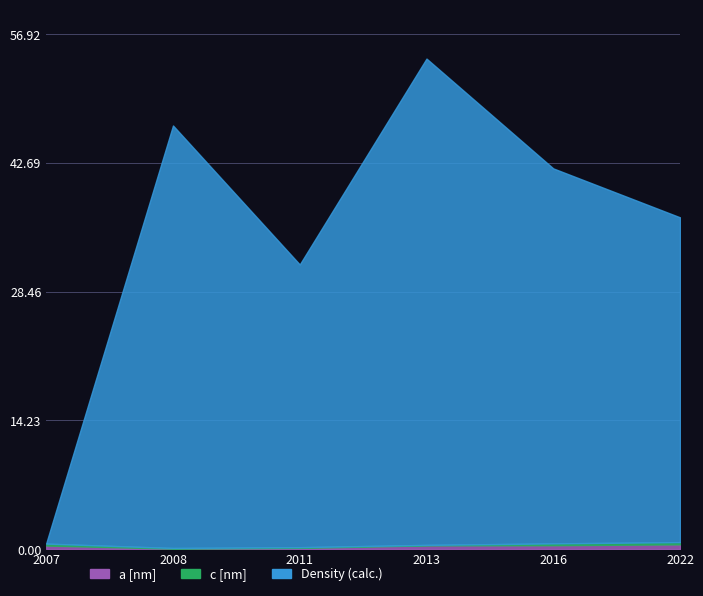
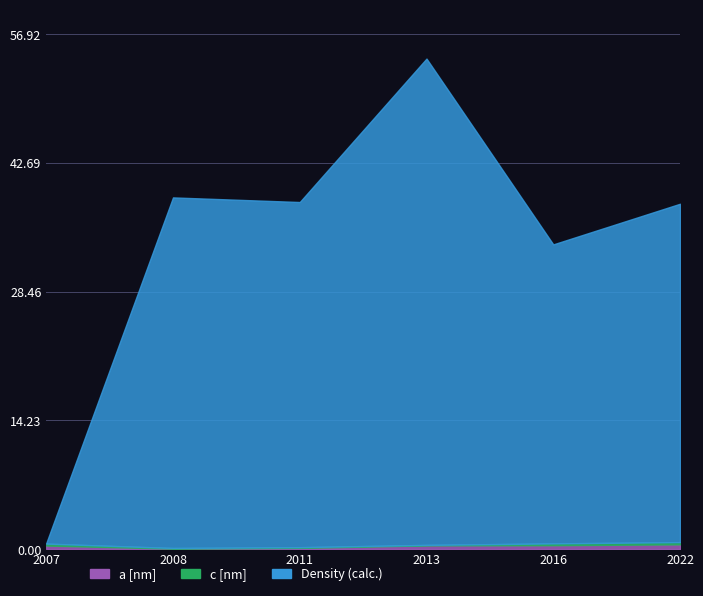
Density (calc.), 2008: 47 -> 39
Density (calc.), 2011: 31 -> 38
Density (calc.), 2016: 41 -> 33
Density (calc.), 2022: 36 -> 37
